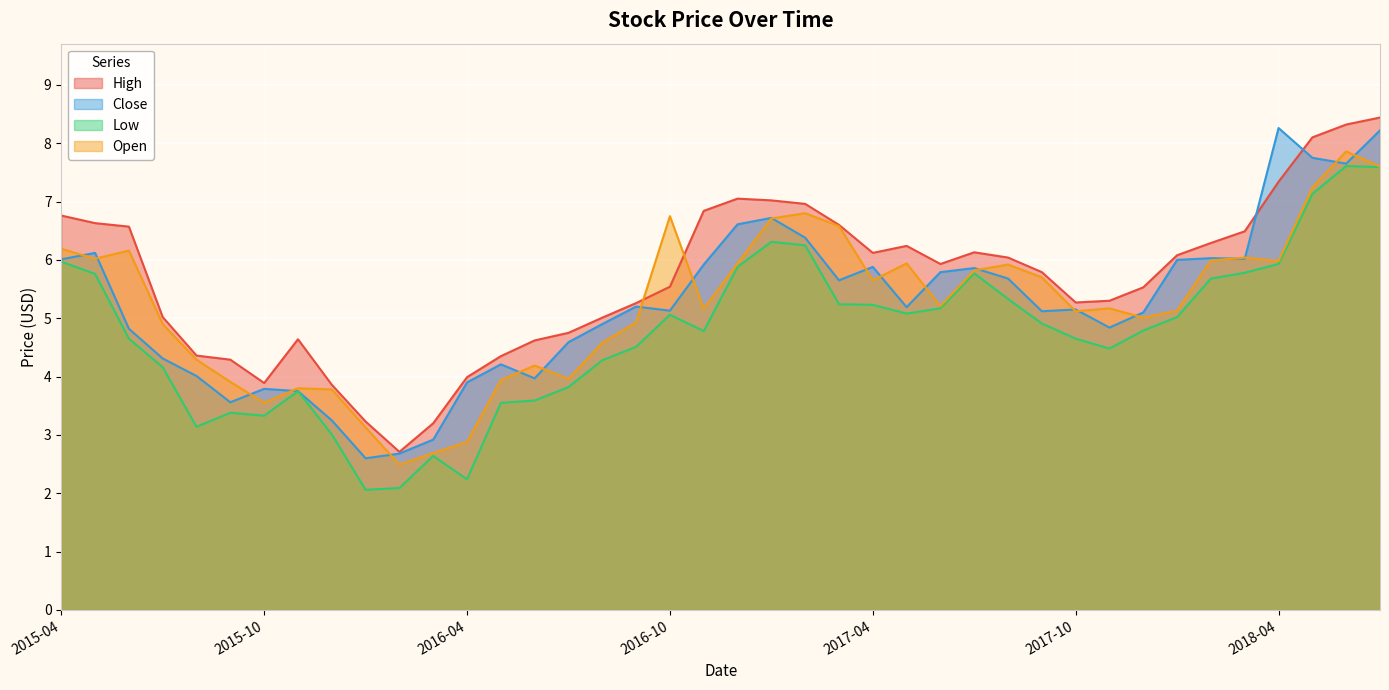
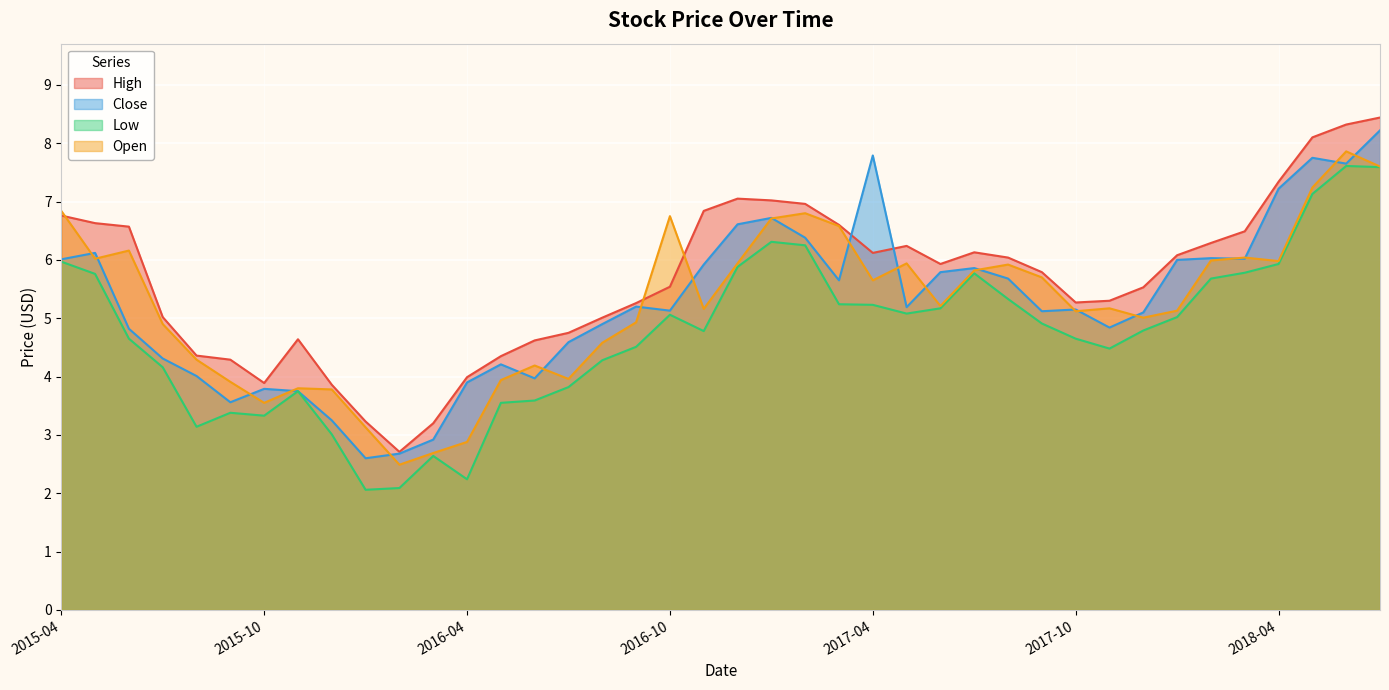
Open, 2015-04: 6.2 -> 6.8
Close, 2017-04: 5.9 -> 7.8
Close, 2018-04: 8.3 -> 7.2
